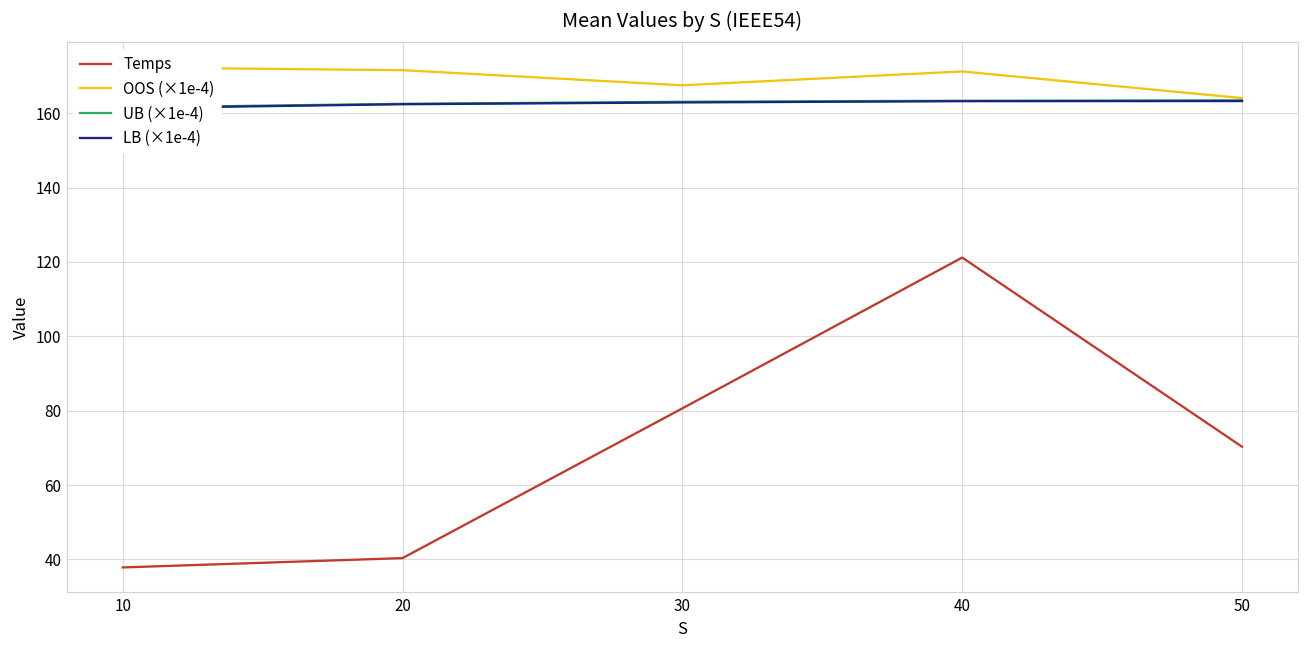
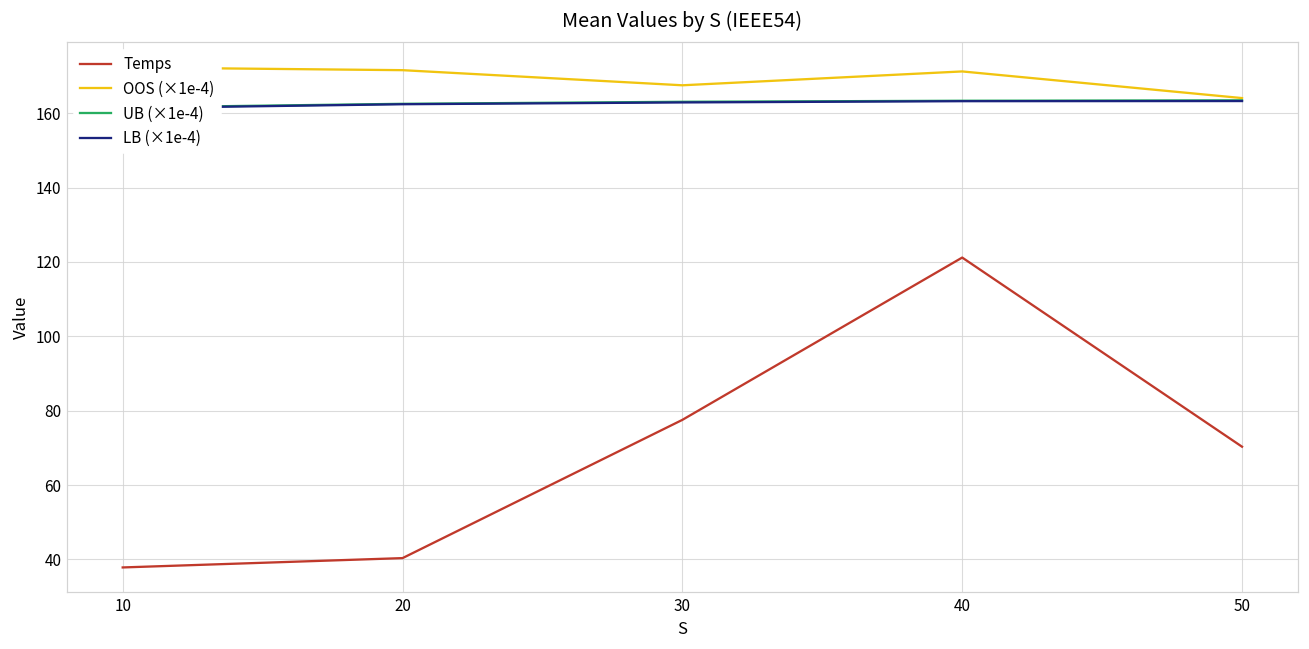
Temps, 30: 81 -> 78
